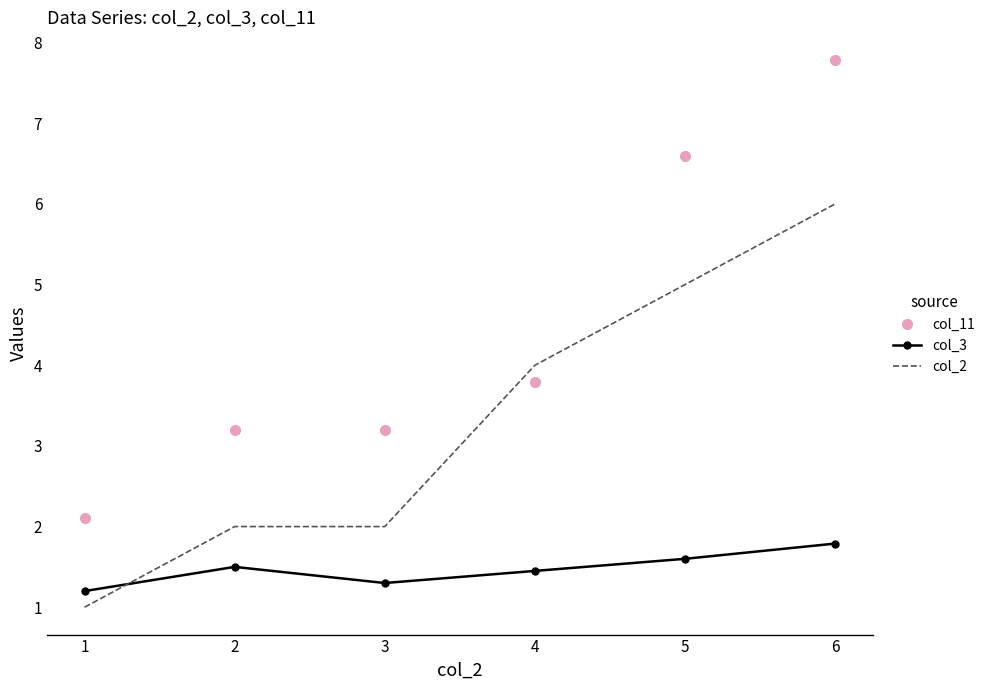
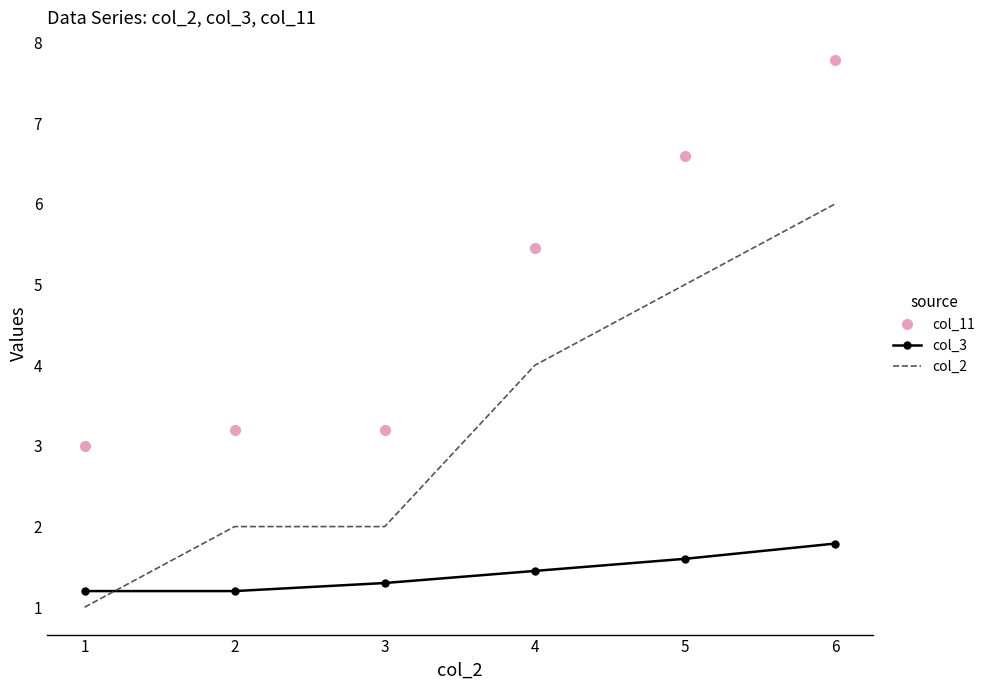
col_11, 1: 2.1 -> 3.0
col_3, 2: 1.5 -> 1.2
col_11, 4: 3.8 -> 5.5
